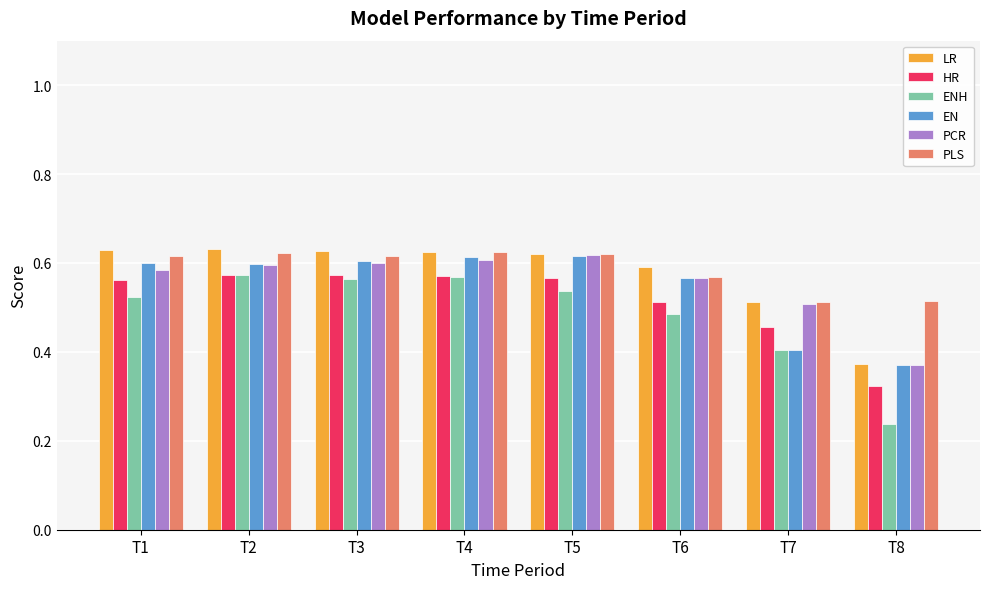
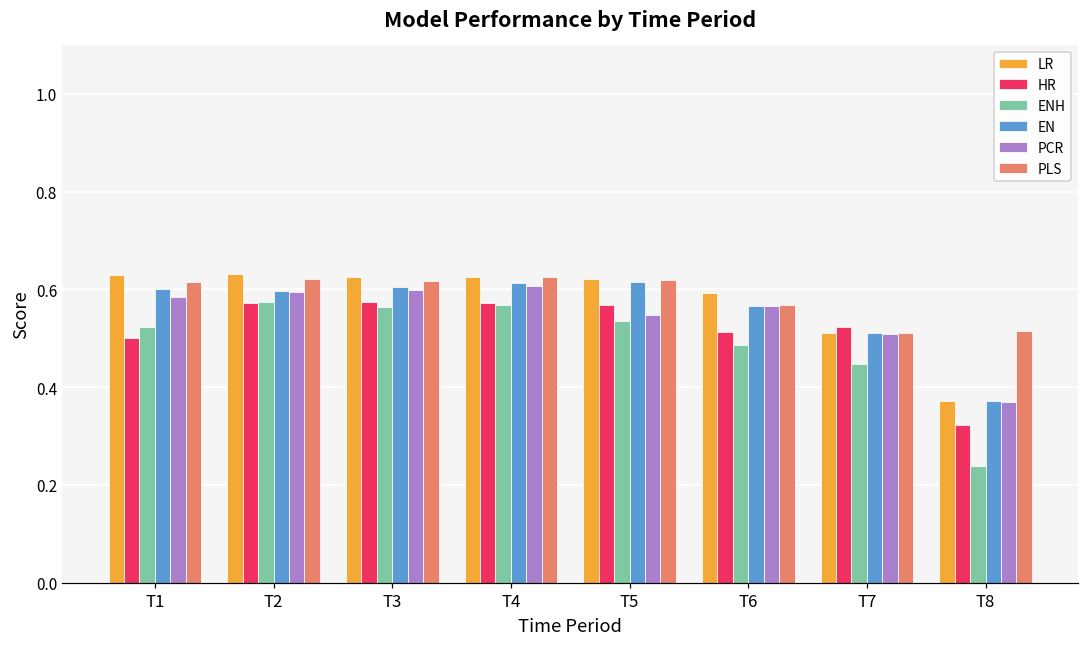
HR, T1: 0.56 -> 0.50
PCR, T5: 0.62 -> 0.55
HR, T7: 0.46 -> 0.52
ENH, T7: 0.40 -> 0.45
EN, T7: 0.40 -> 0.51
